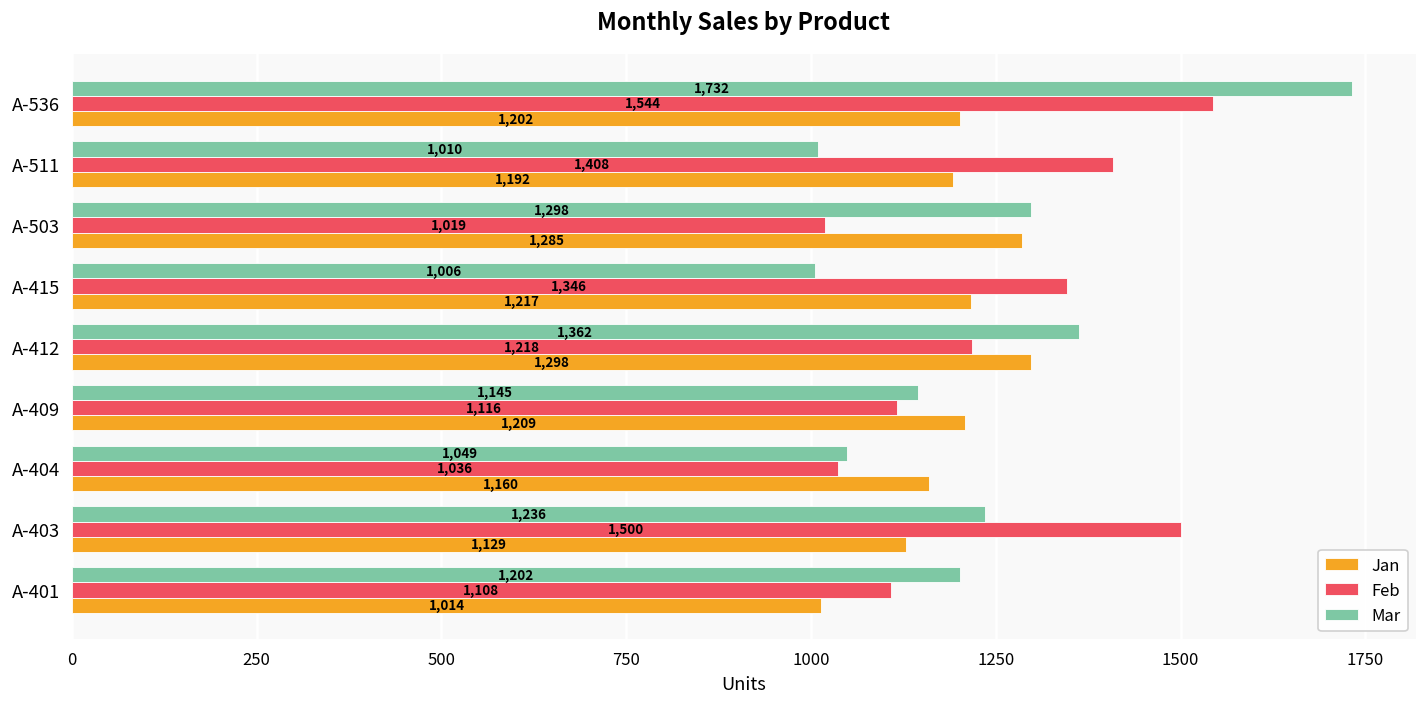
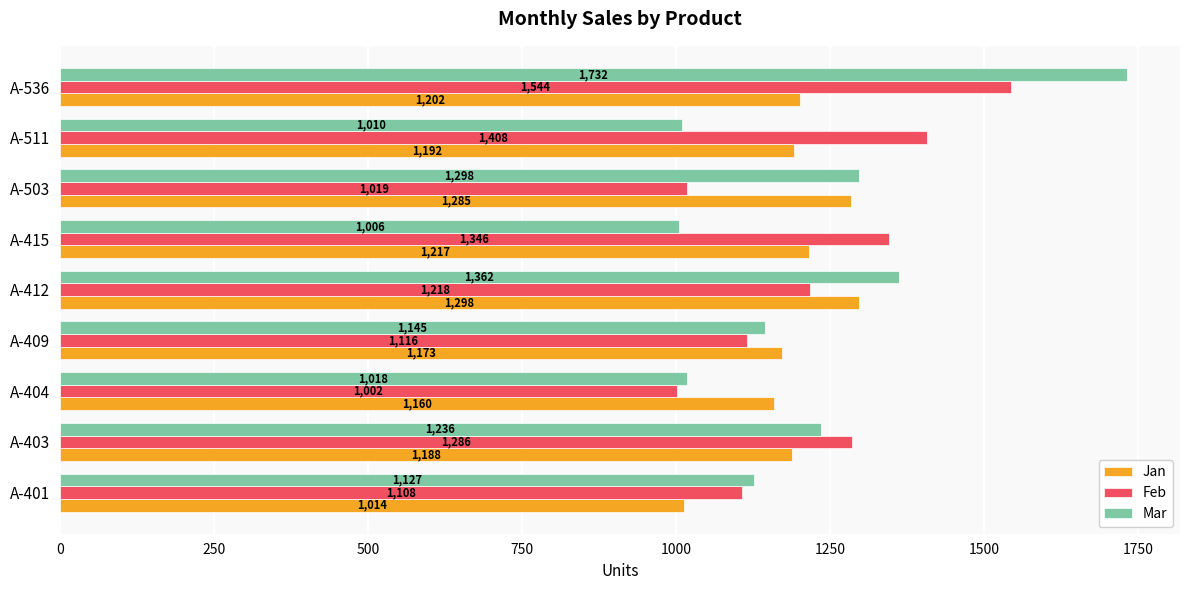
Jan, A-409: 1,209 -> 1,173
Mar, A-404: 1,049 -> 1,018
Feb, A-404: 1,036 -> 1,002
Feb, A-403: 1,500 -> 1,286
Jan, A-403: 1,129 -> 1,188
Mar, A-401: 1,202 -> 1,127
